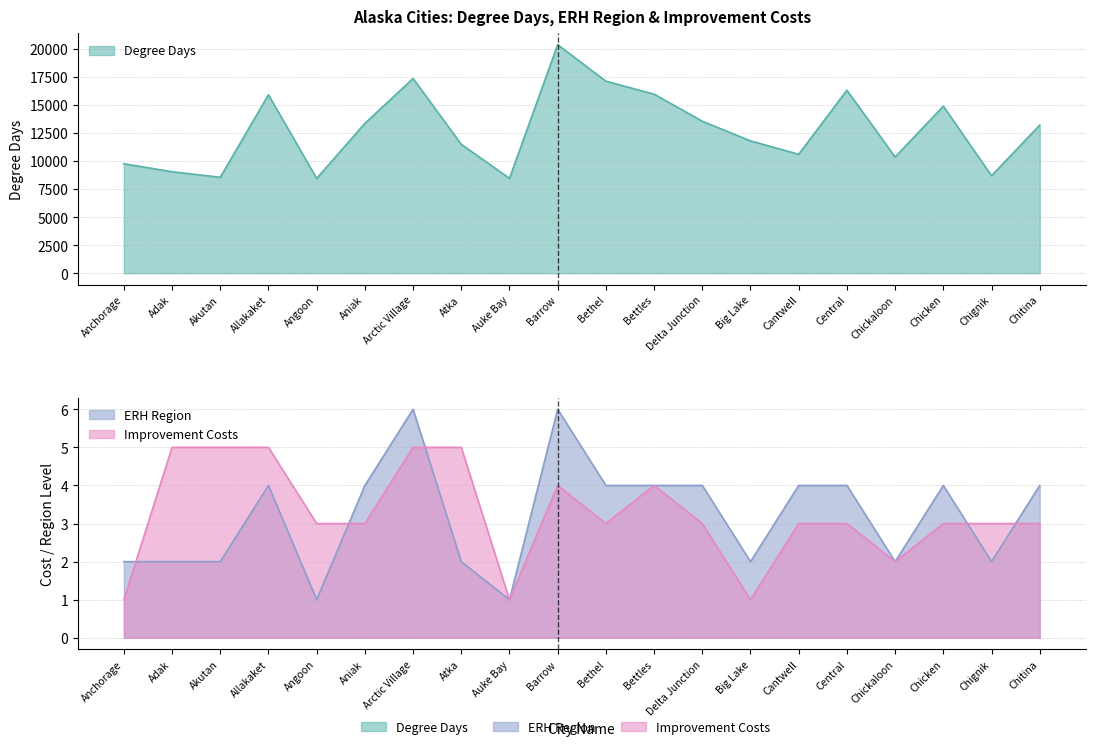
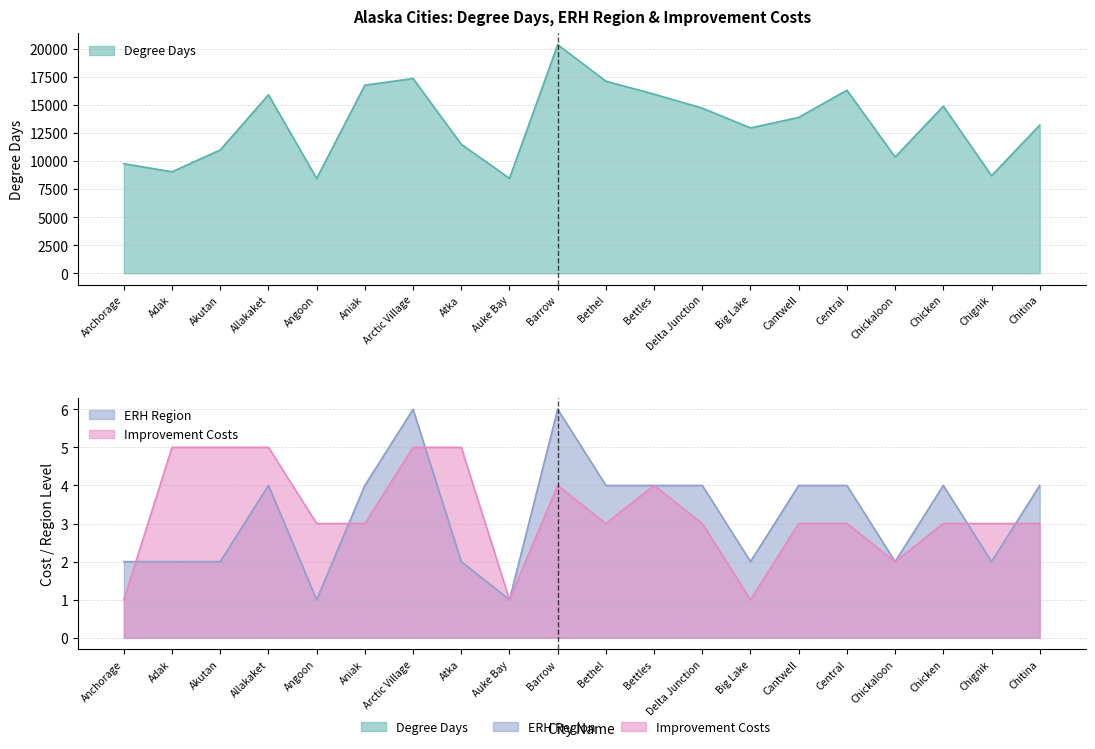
Alaska Cities: Degree Days, ERH Region & Improvement Costs, Akutan: 8600 -> 11000
Alaska Cities: Degree Days, ERH Region & Improvement Costs, Aniak: 13400 -> 16800
Alaska Cities: Degree Days, ERH Region & Improvement Costs, Delta Junction: 13500 -> 14700
Alaska Cities: Degree Days, ERH Region & Improvement Costs, Big Lake: 11800 -> 13000
Alaska Cities: Degree Days, ERH Region & Improvement Costs, Cantwell: 10600 -> 13900
